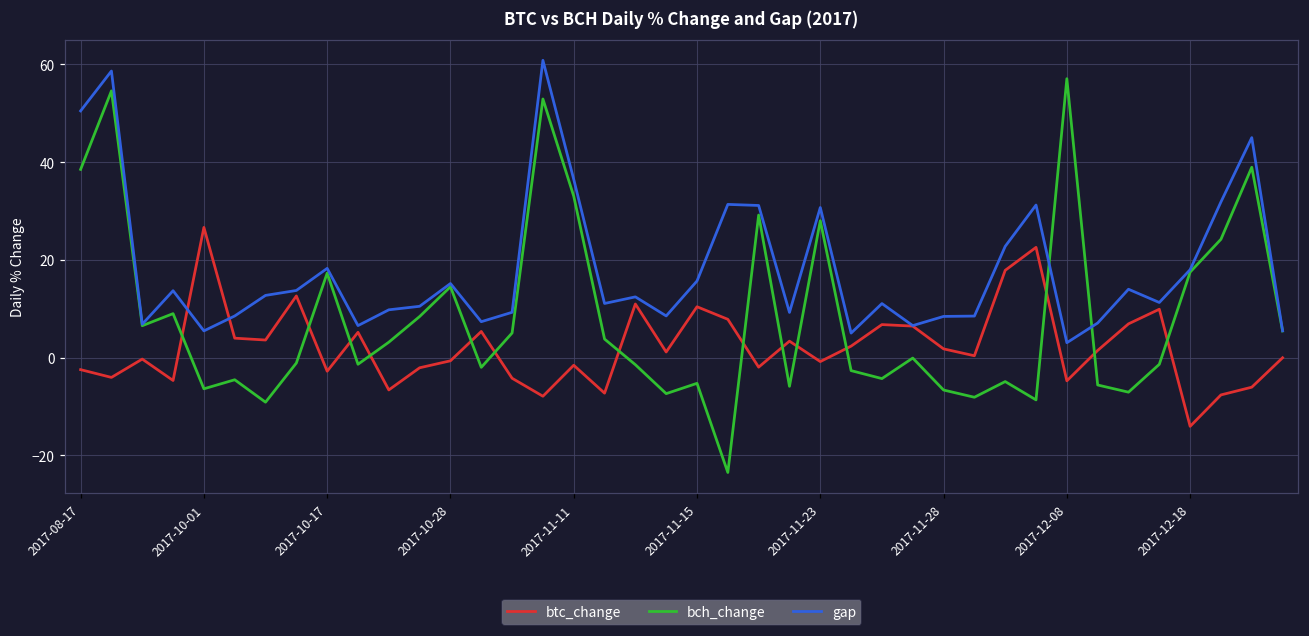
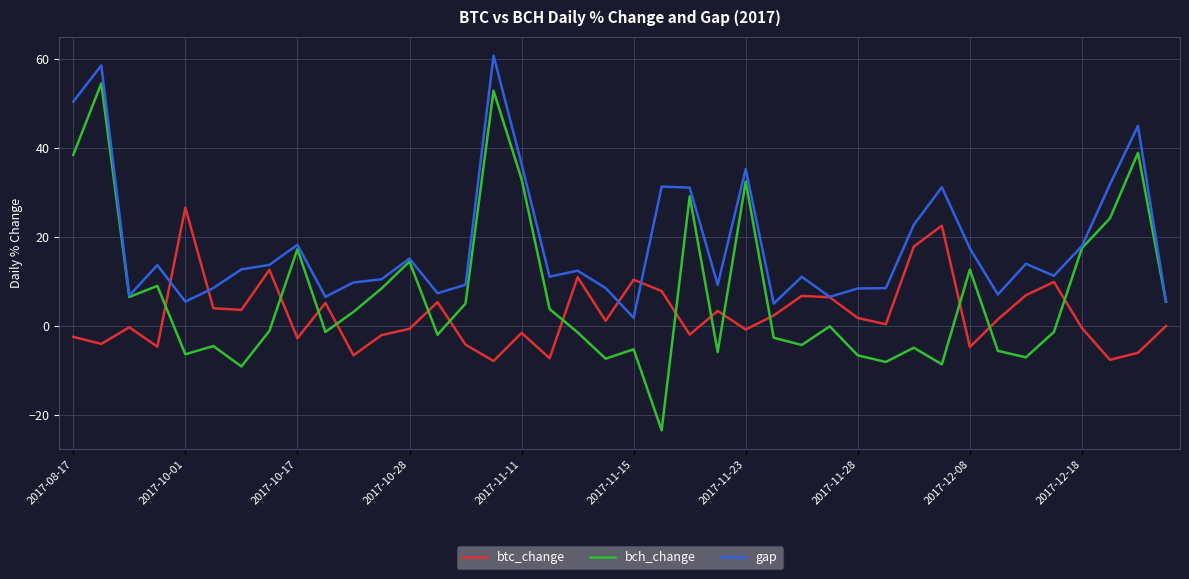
gap, 2017-11-15: 16 -> 2
bch_change, 2017-11-23: 28 -> 32
gap, 2017-11-23: 31 -> 35
bch_change, 2017-12-08: 57 -> 13
gap, 2017-12-08: 3 -> 17
btc_change, 2017-12-18: -14 -> 0
